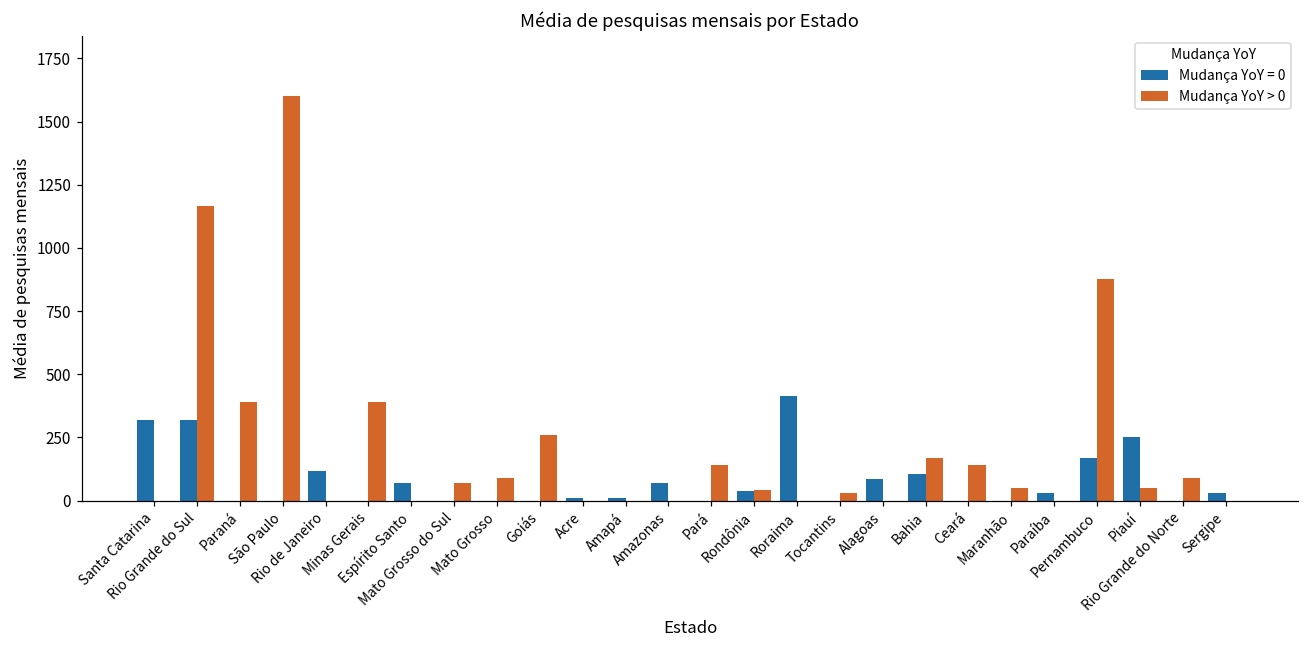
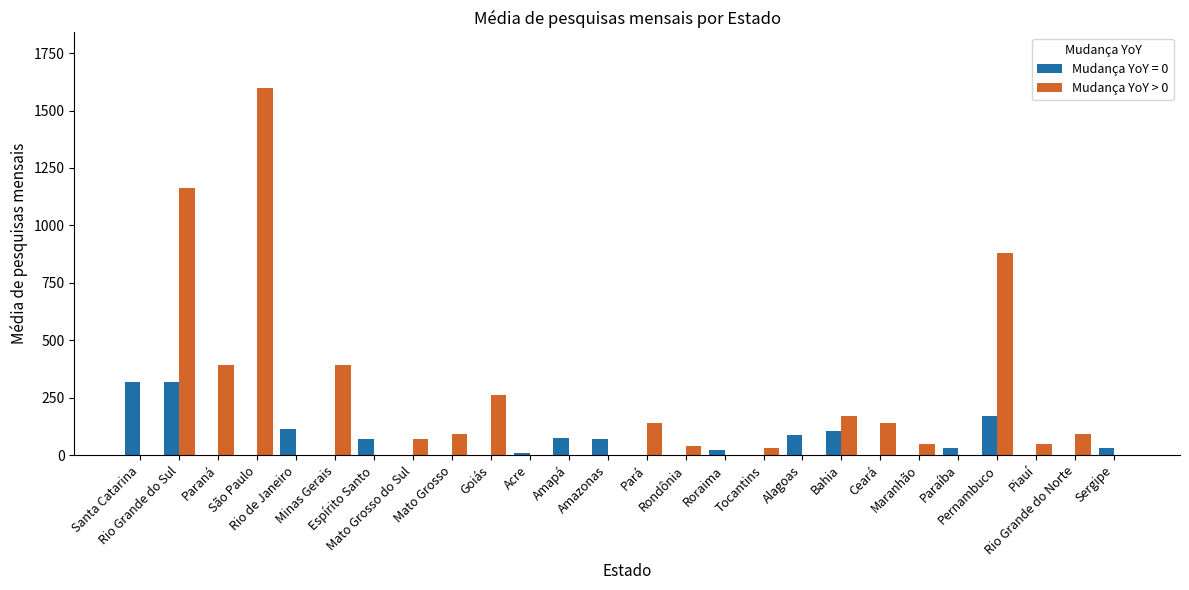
Mudança YoY = 0, Amapá: 10 -> 80
Mudança YoY = 0, Rondônia: 40 -> 0
Mudança YoY = 0, Roraima: 410 -> 20
Mudança YoY = 0, Piauí: 250 -> 0
